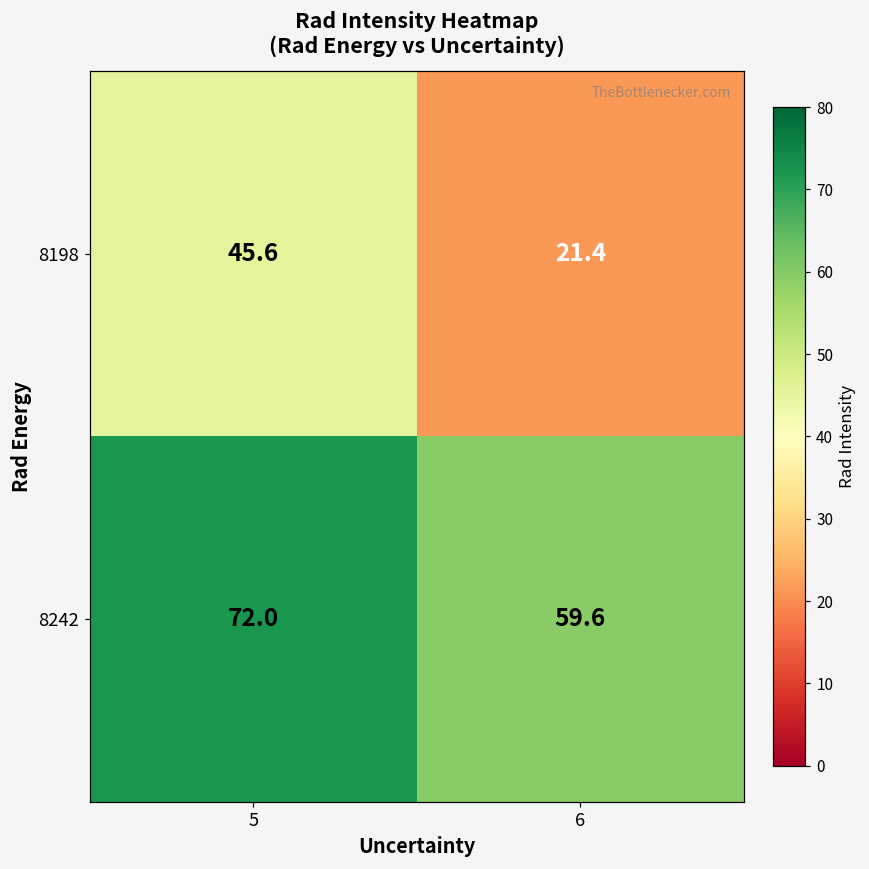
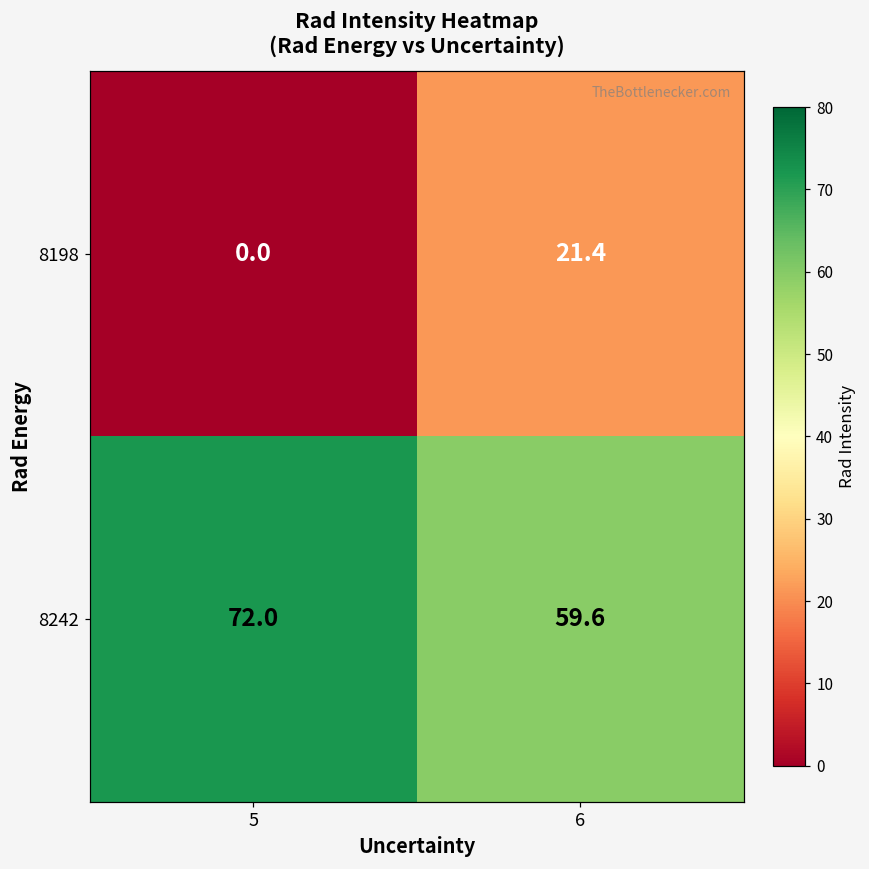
8198, 5: 45.6 -> 0.0
